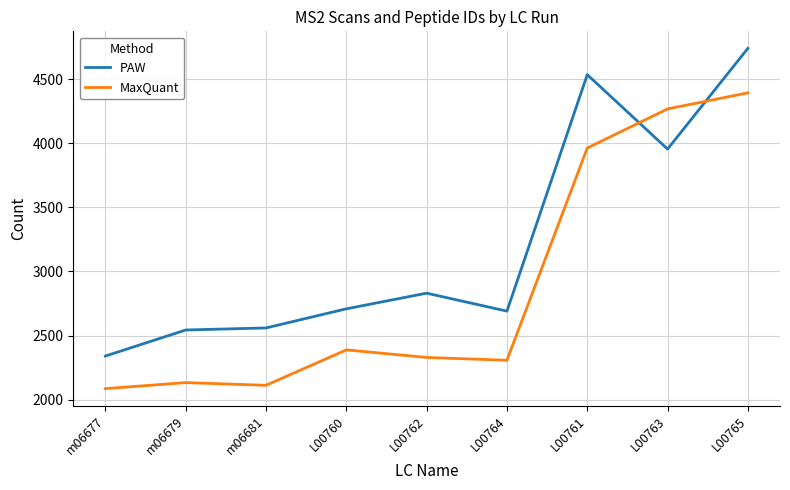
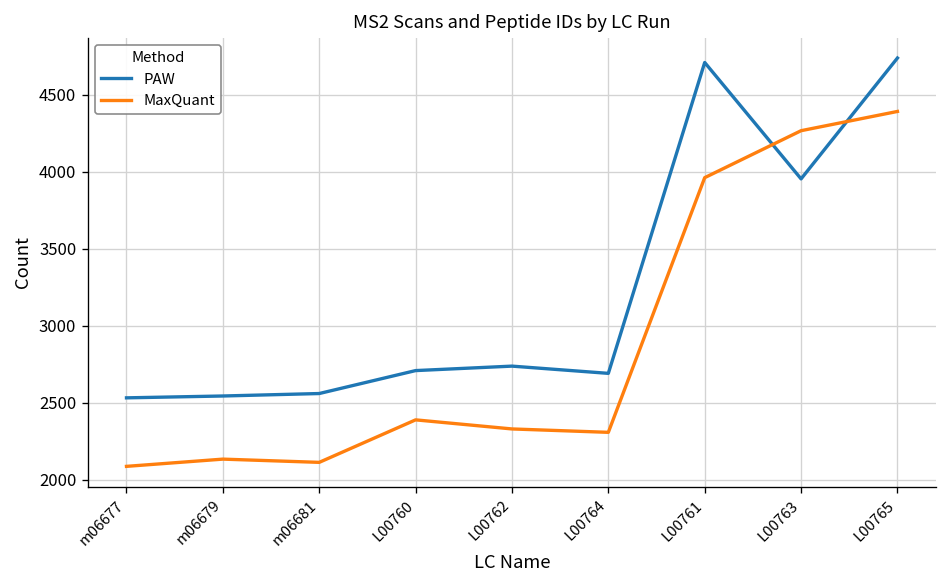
PAW, m06677: 2340 -> 2530
PAW, L00762: 2830 -> 2740
PAW, L00761: 4530 -> 4710
